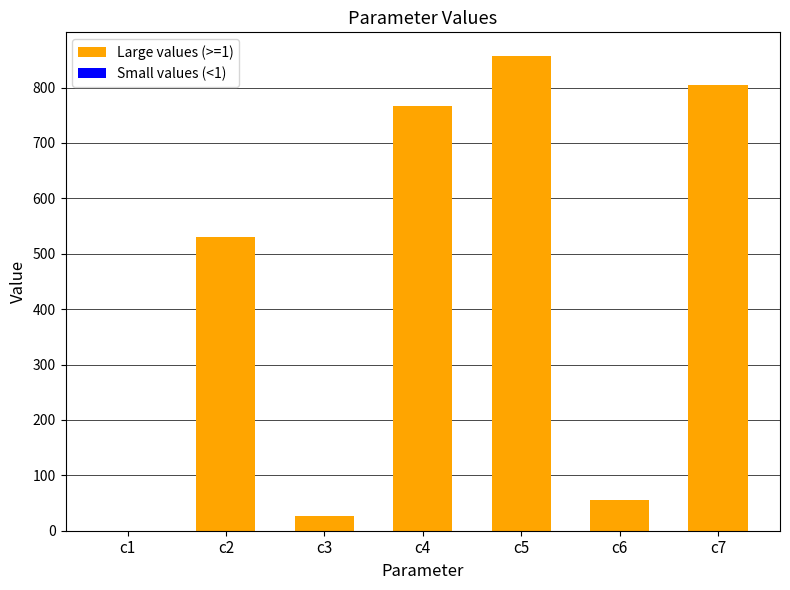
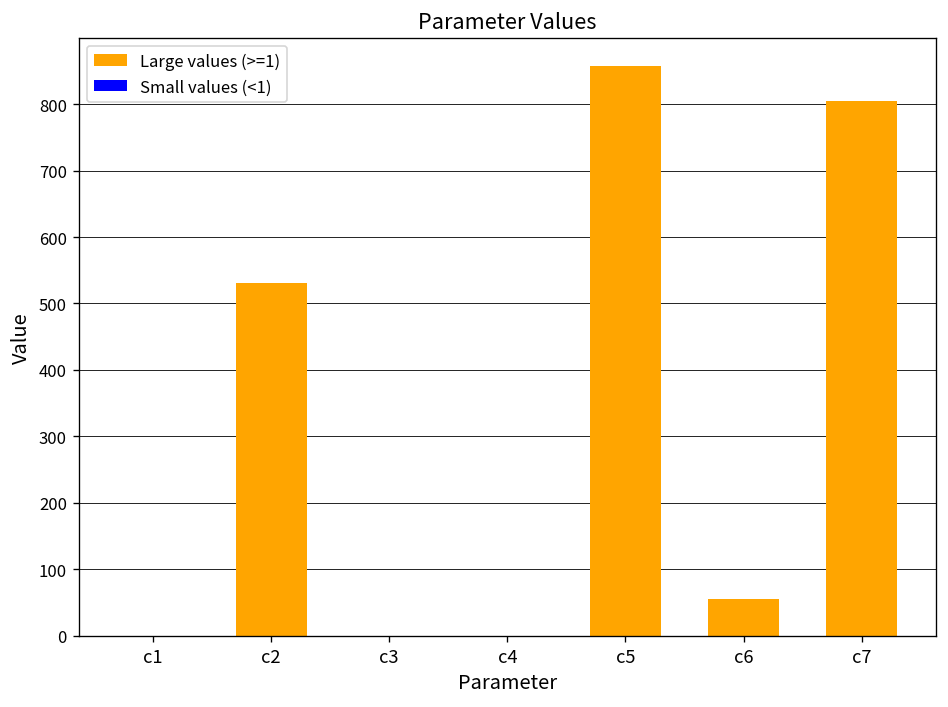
c3: 30 -> 0
c4: 770 -> 0
